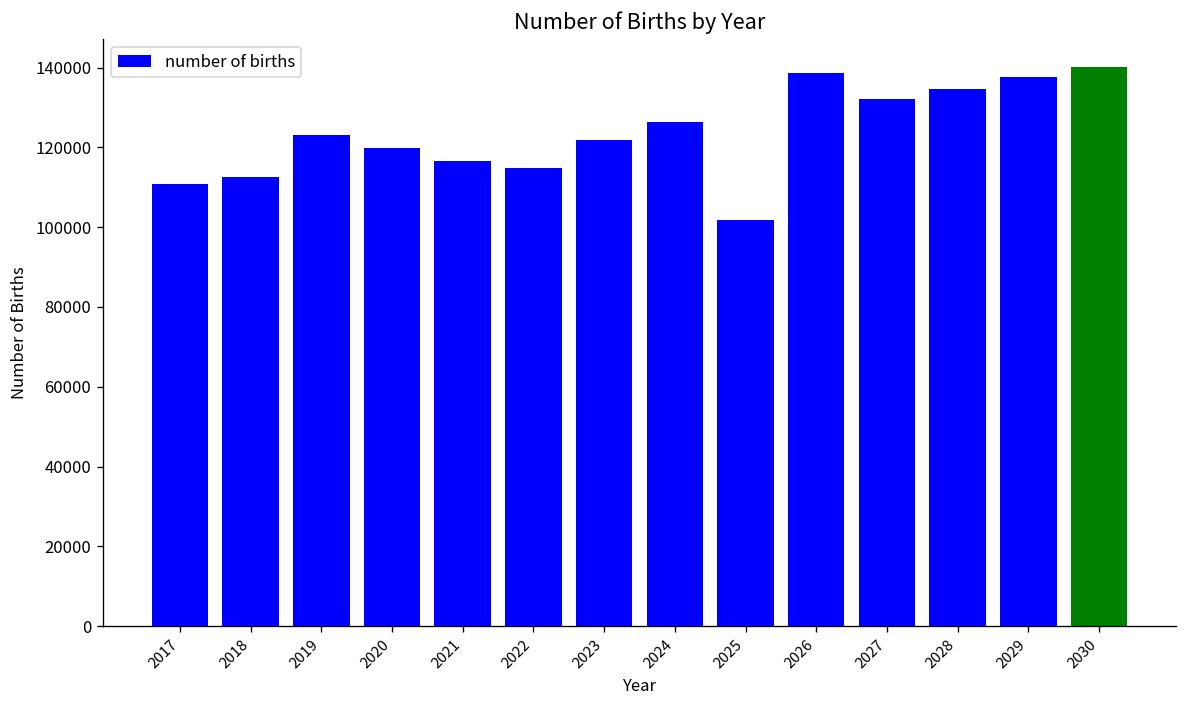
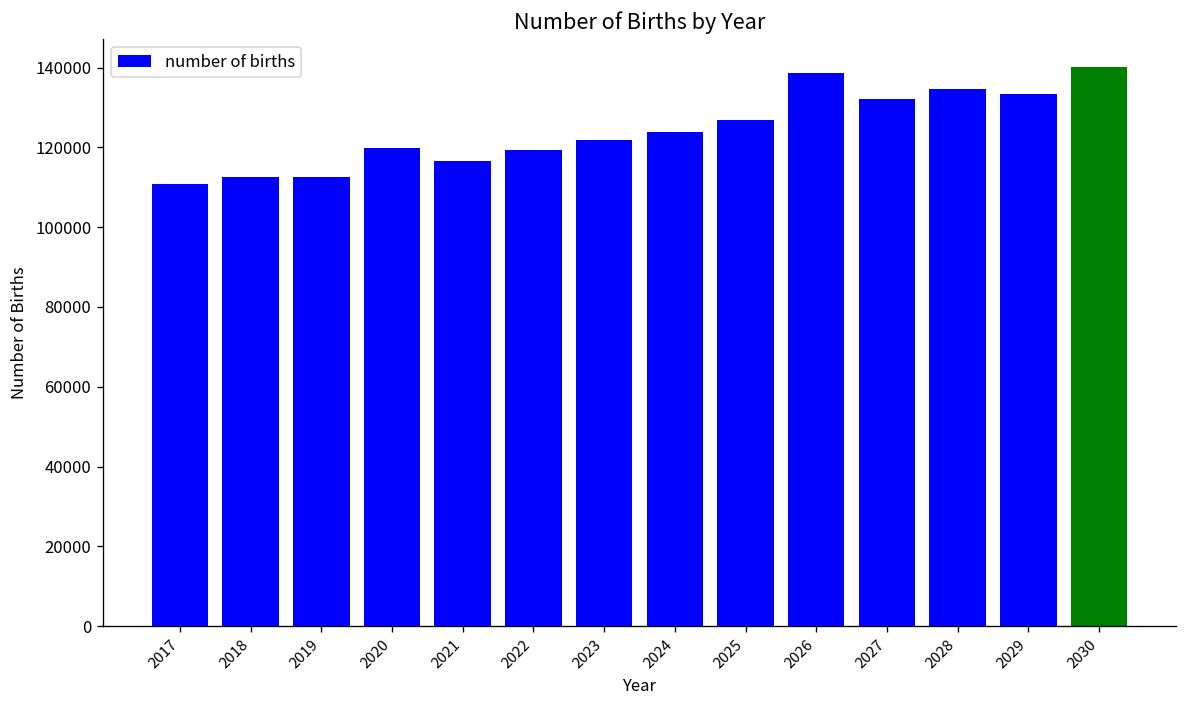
2019: 123000 -> 113000
2022: 115000 -> 119000
2024: 126000 -> 124000
2025: 102000 -> 127000
2029: 138000 -> 133000
